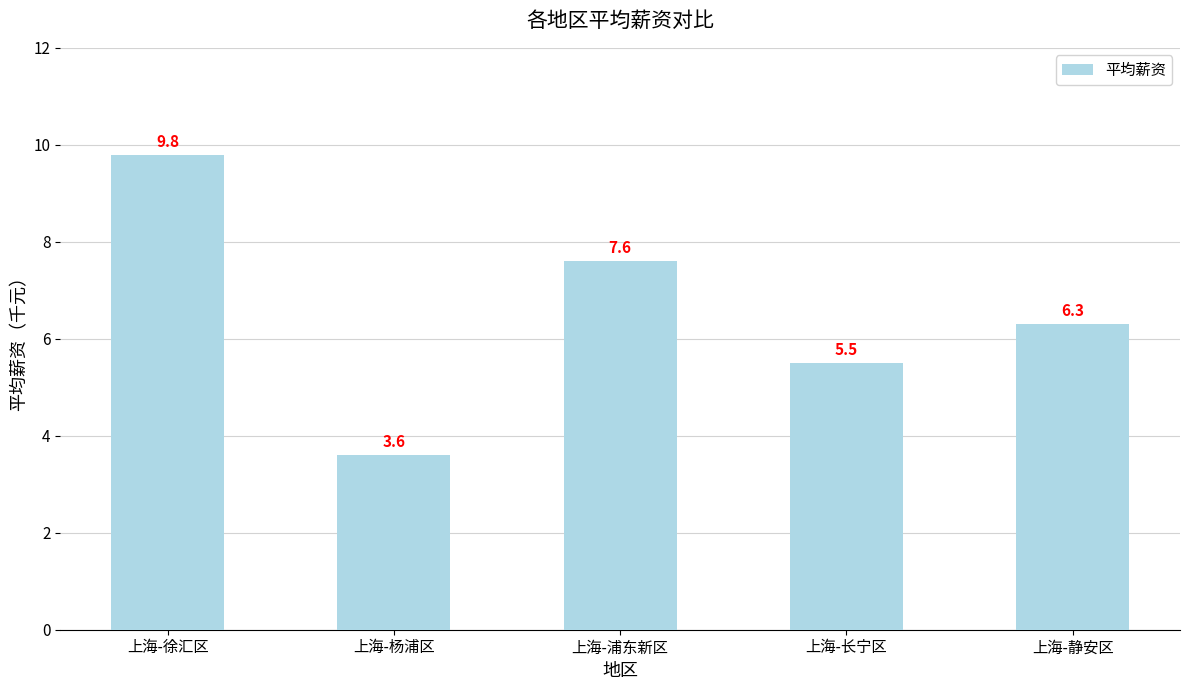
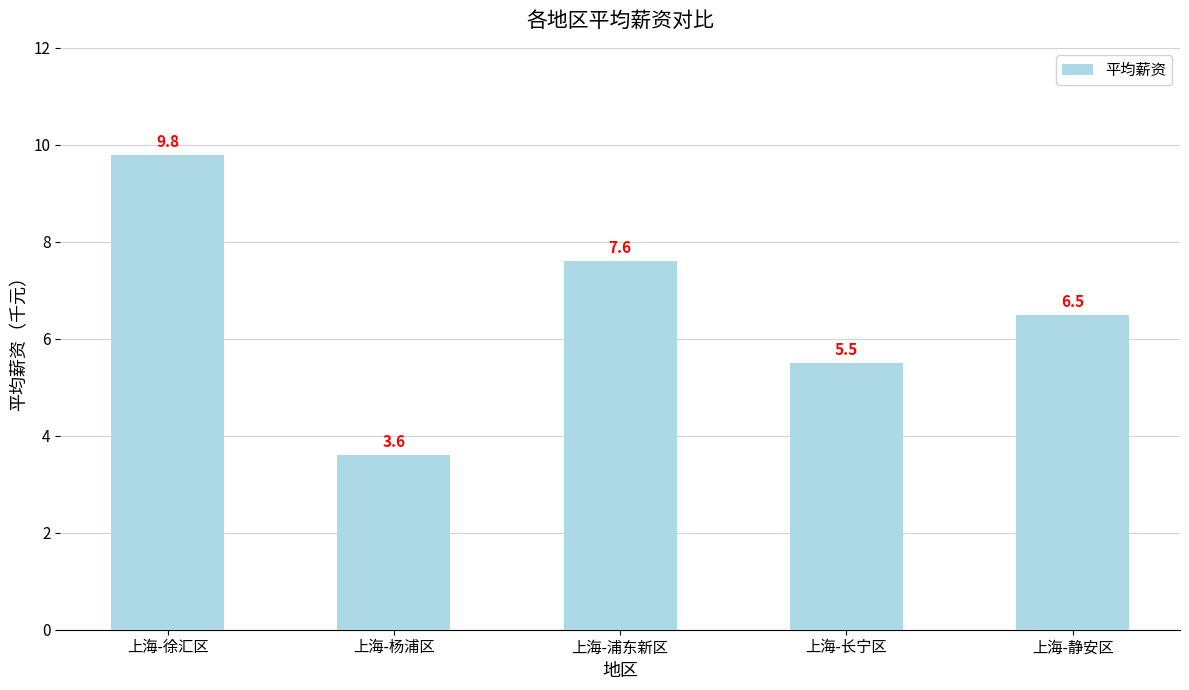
上海-静安区: 6.3 -> 6.5
